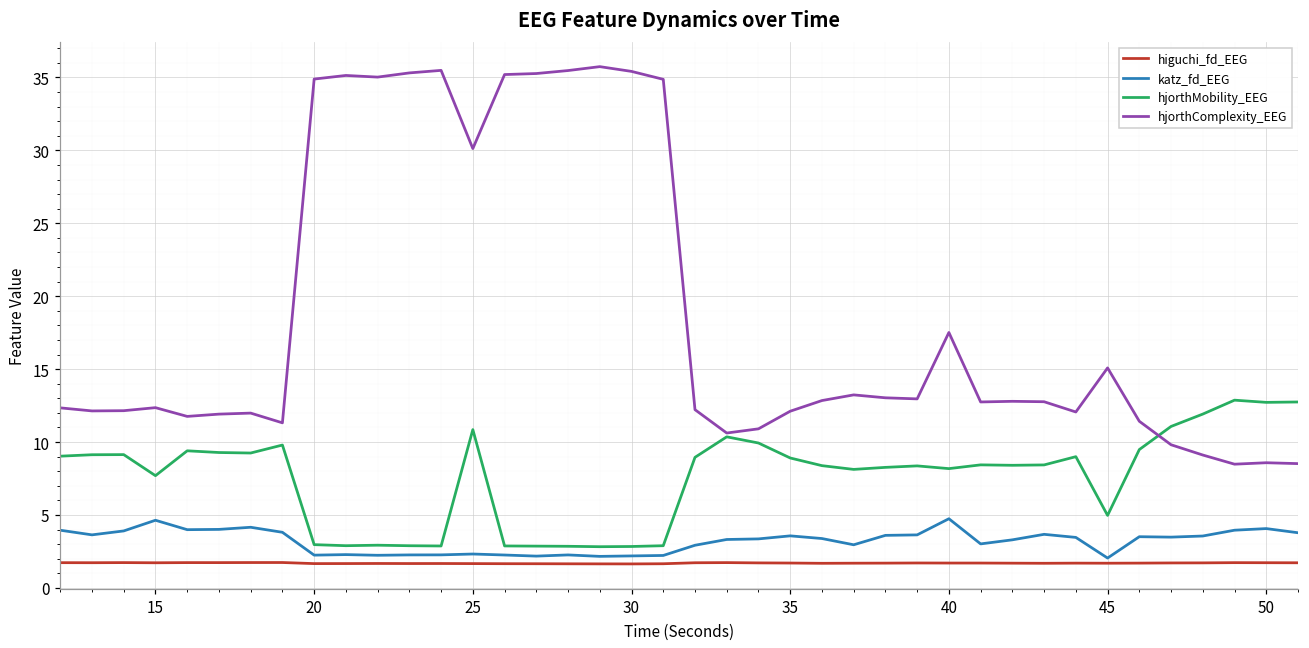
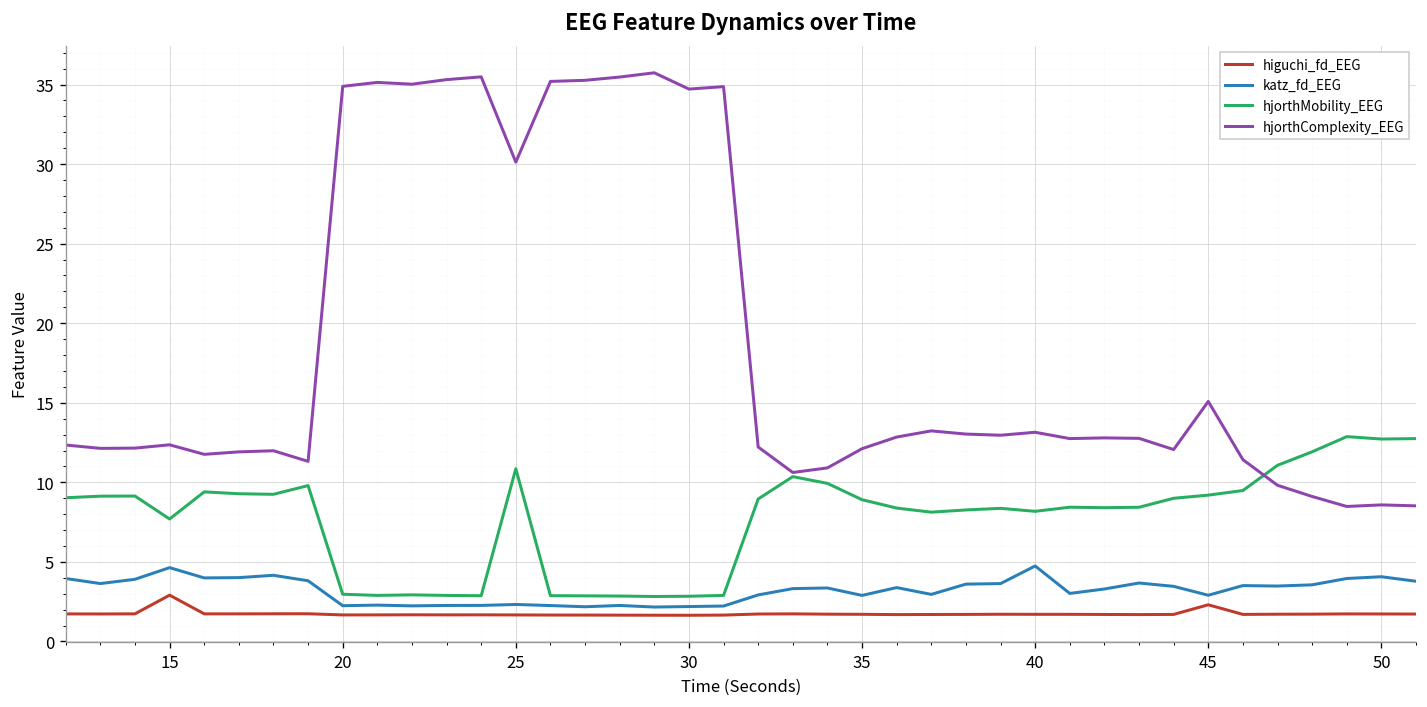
higuchi_fd_EEG, 15: 1.7 -> 2.9
hjorthComplexity_EEG, 30: 35.4 -> 34.7
katz_fd_EEG, 35: 3.6 -> 2.9
hjorthComplexity_EEG, 40: 17.5 -> 13.1
higuchi_fd_EEG, 45: 1.7 -> 2.3
katz_fd_EEG, 45: 2.0 -> 2.9
hjorthMobility_EEG, 45: 5.0 -> 9.2
